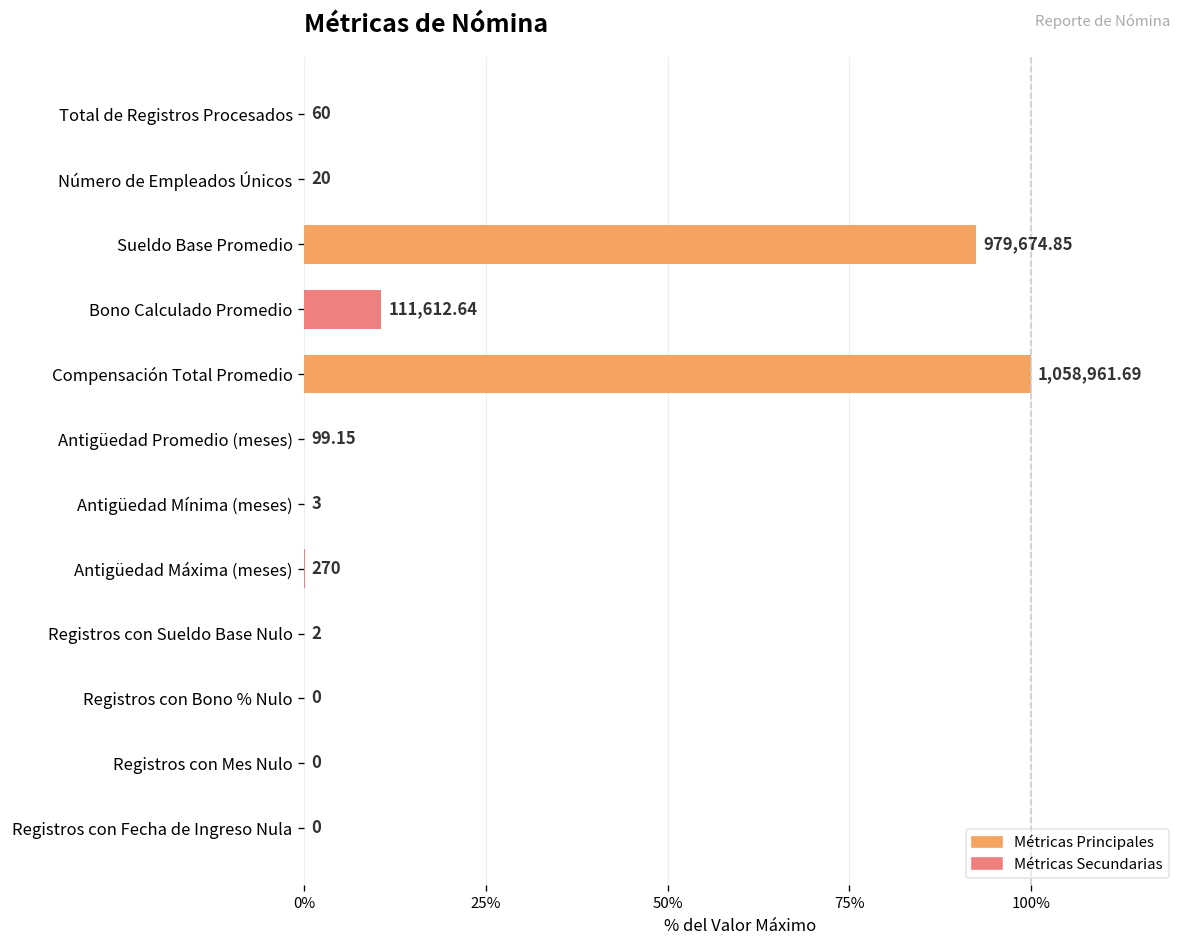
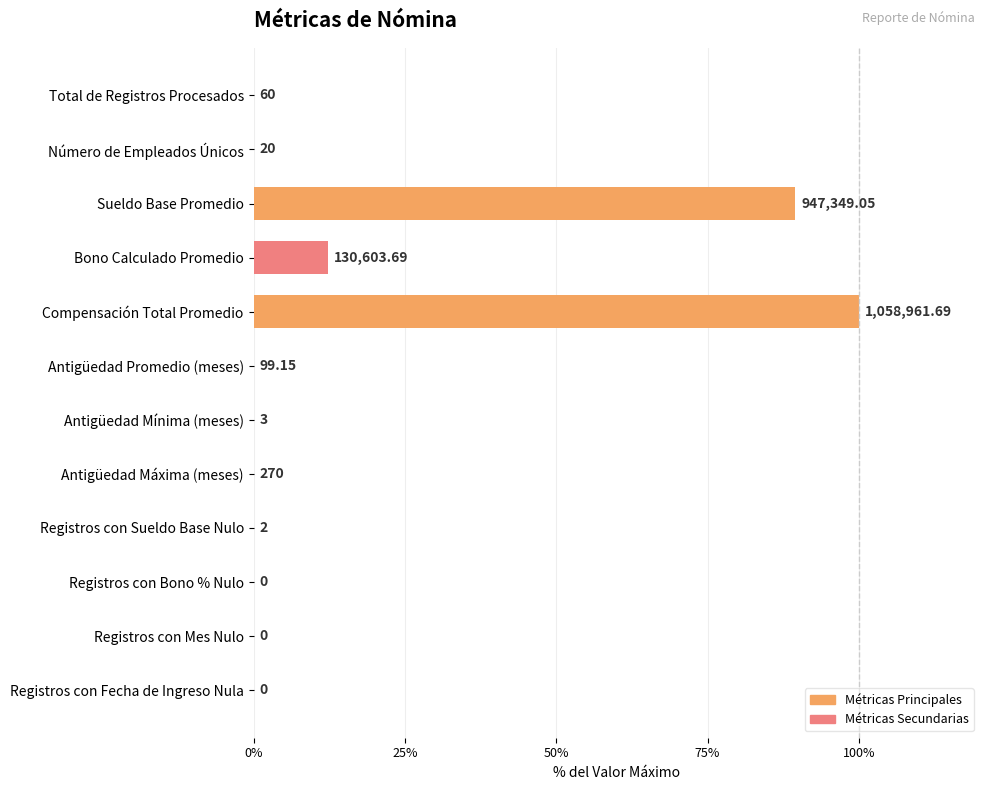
Sueldo Base Promedio: 979,674.85 -> 947,349.05
Bono Calculado Promedio: 111,612.64 -> 130,603.69
